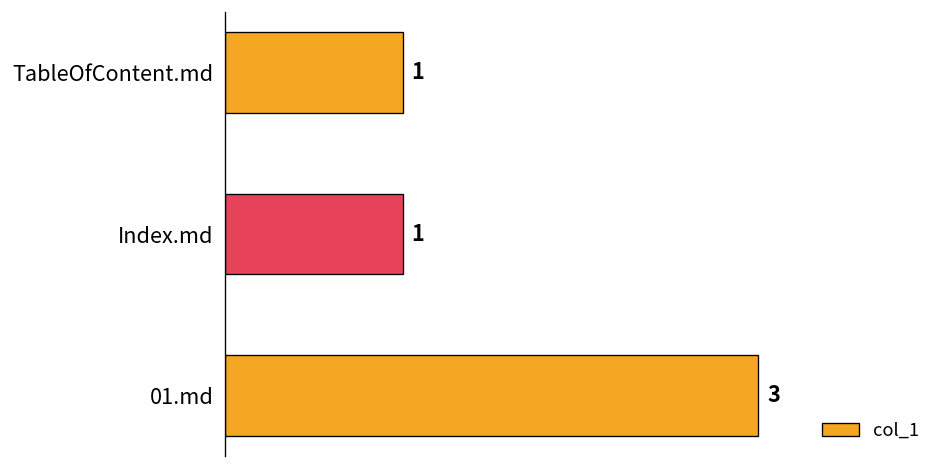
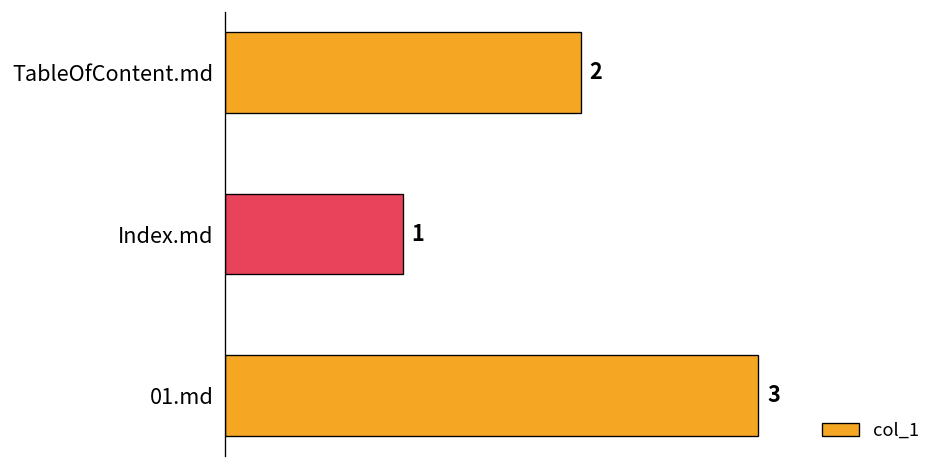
TableOfContent.md: 1 -> 2
